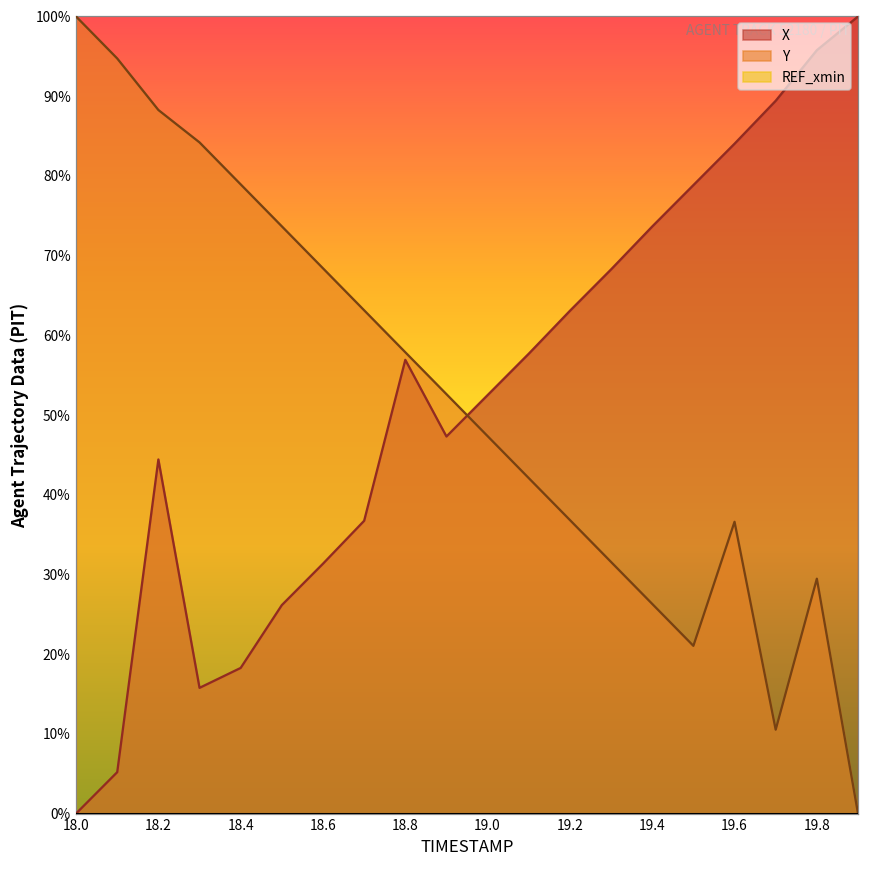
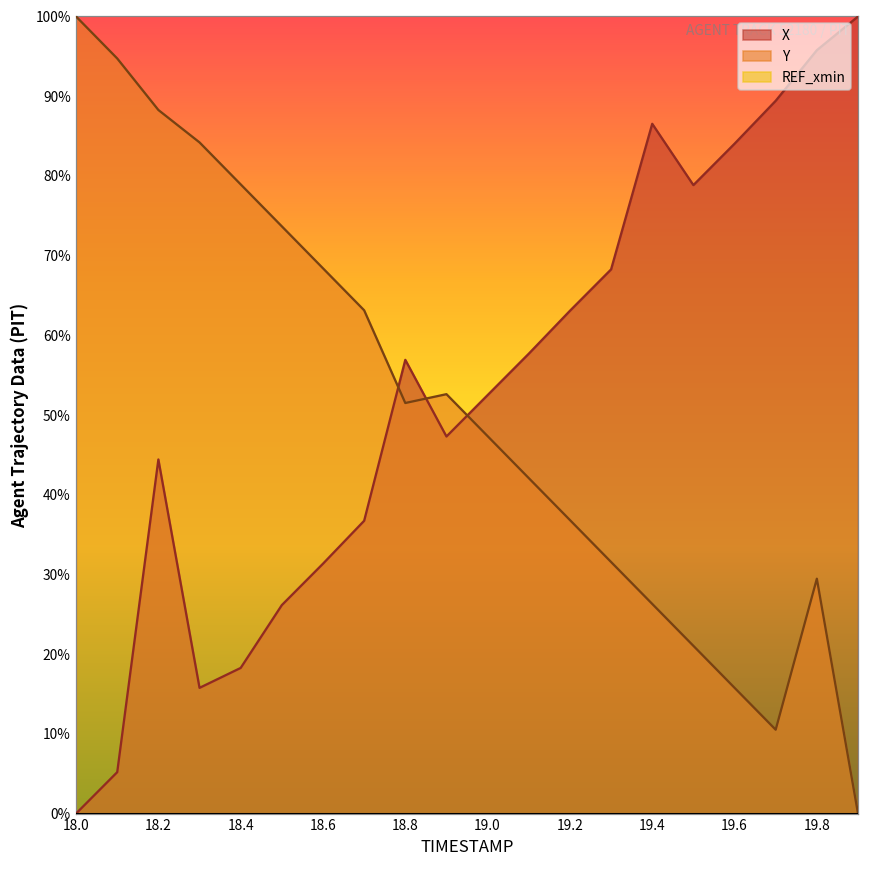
Y, 18.8: 58% -> 52%
X, 19.4: 74% -> 87%
Y, 19.6: 37% -> 16%
